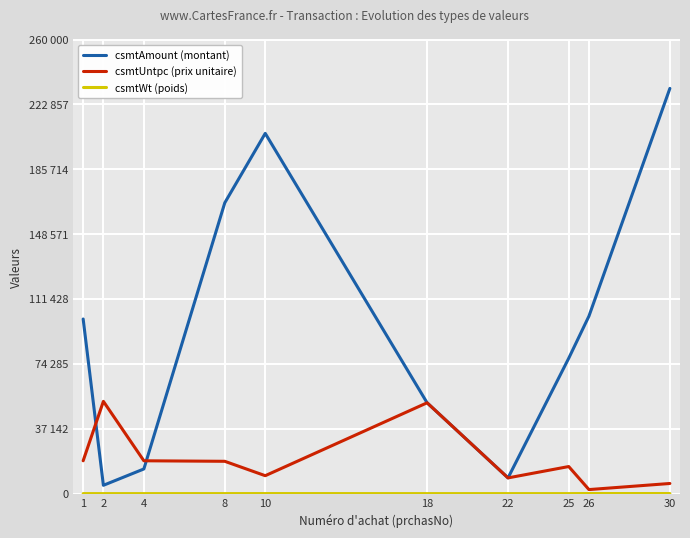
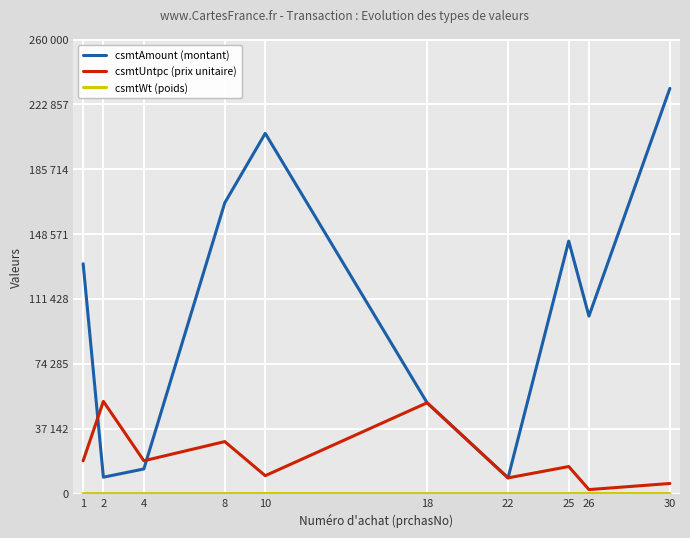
csmtAmount (montant), 1: 100000 -> 132000
csmtAmount (montant), 2: 5000 -> 9000
csmtUntpc (prix unitaire), 8: 19000 -> 30000
csmtAmount (montant), 25: 78000 -> 145000
